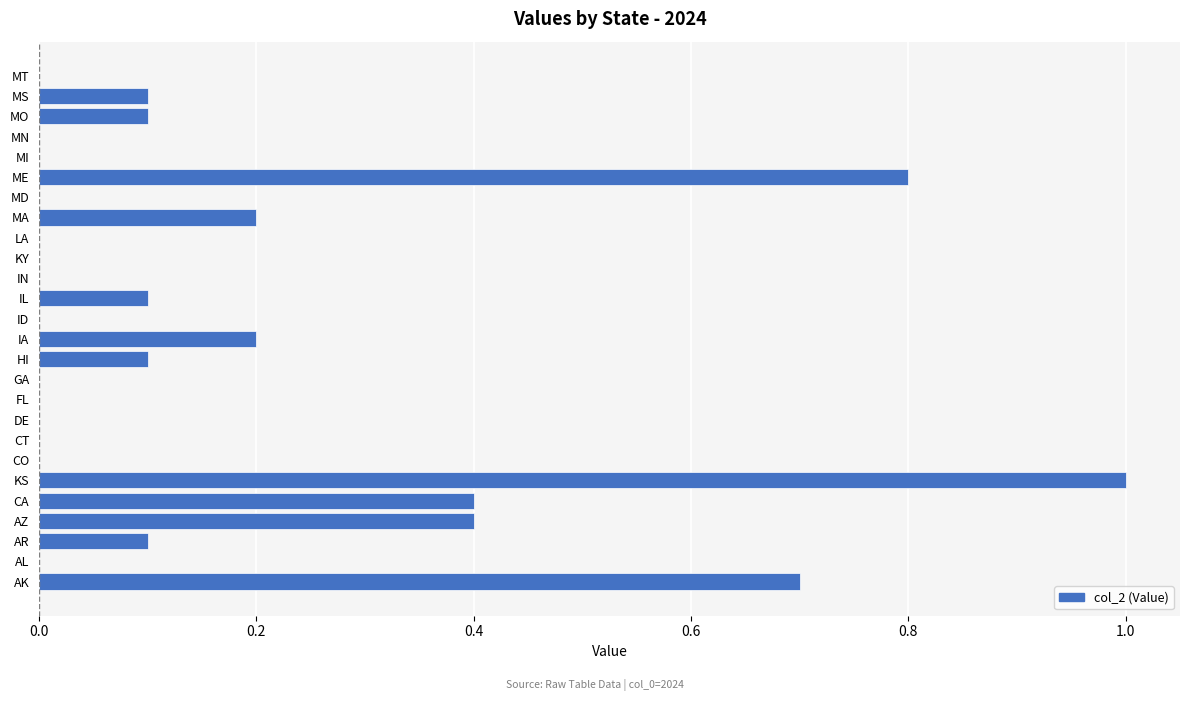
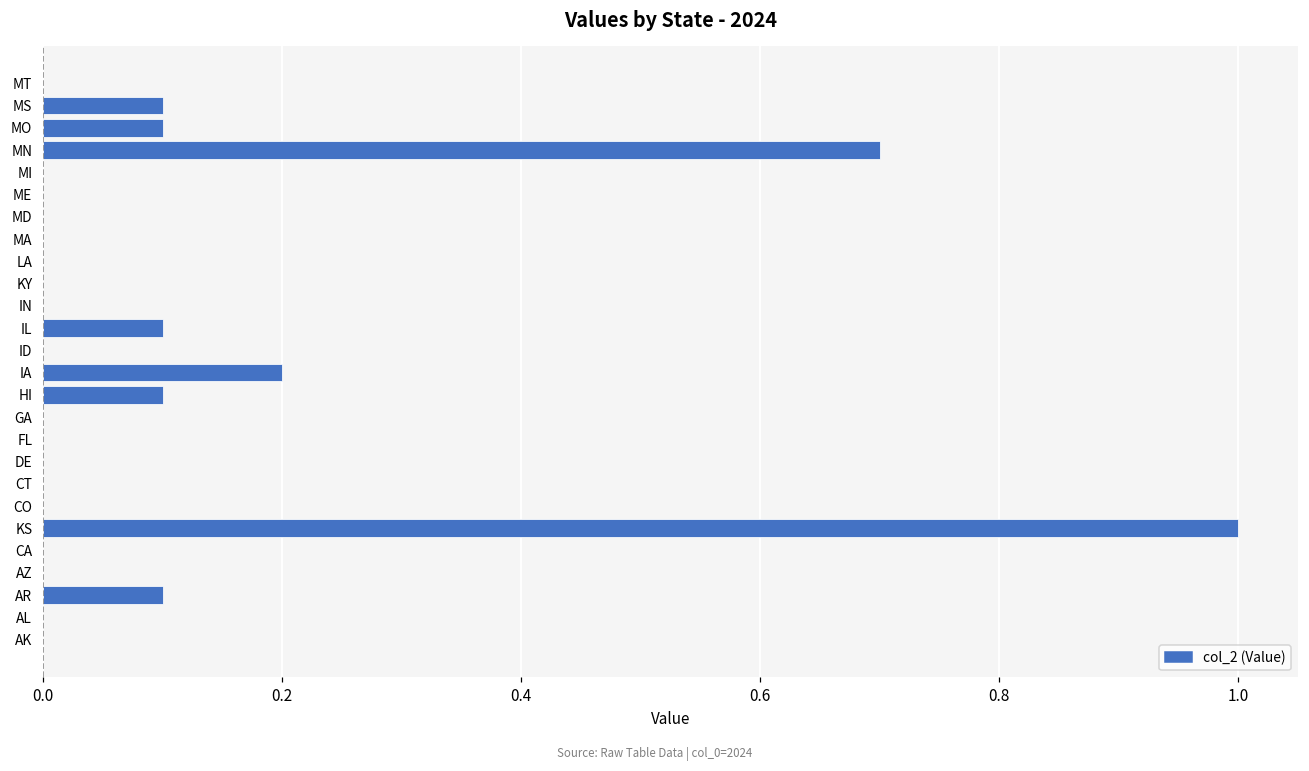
MN: 0.0 -> 0.7
ME: 0.8 -> 0.0
MA: 0.2 -> 0.0
CA: 0.4 -> 0.0
AZ: 0.4 -> 0.0
AK: 0.7 -> 0.0
